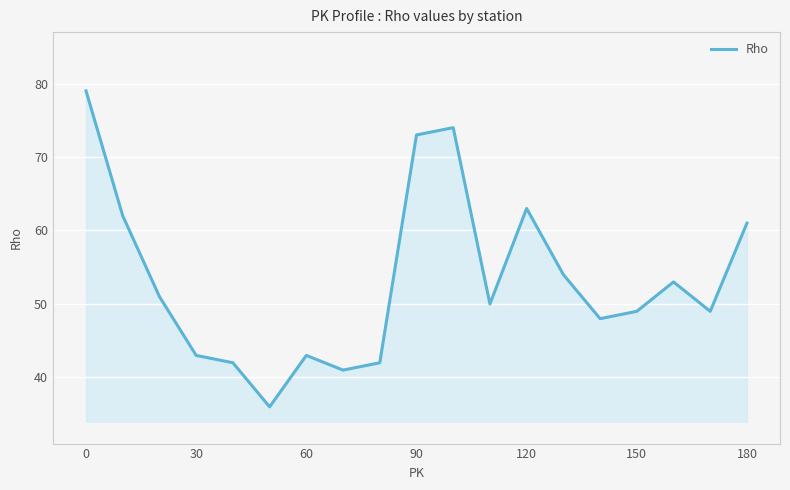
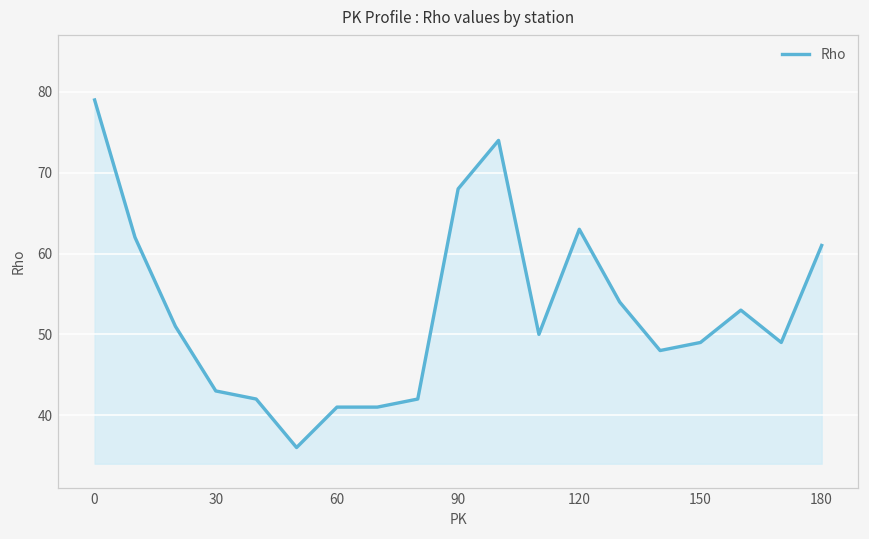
60: 43 -> 41
90: 73 -> 68
